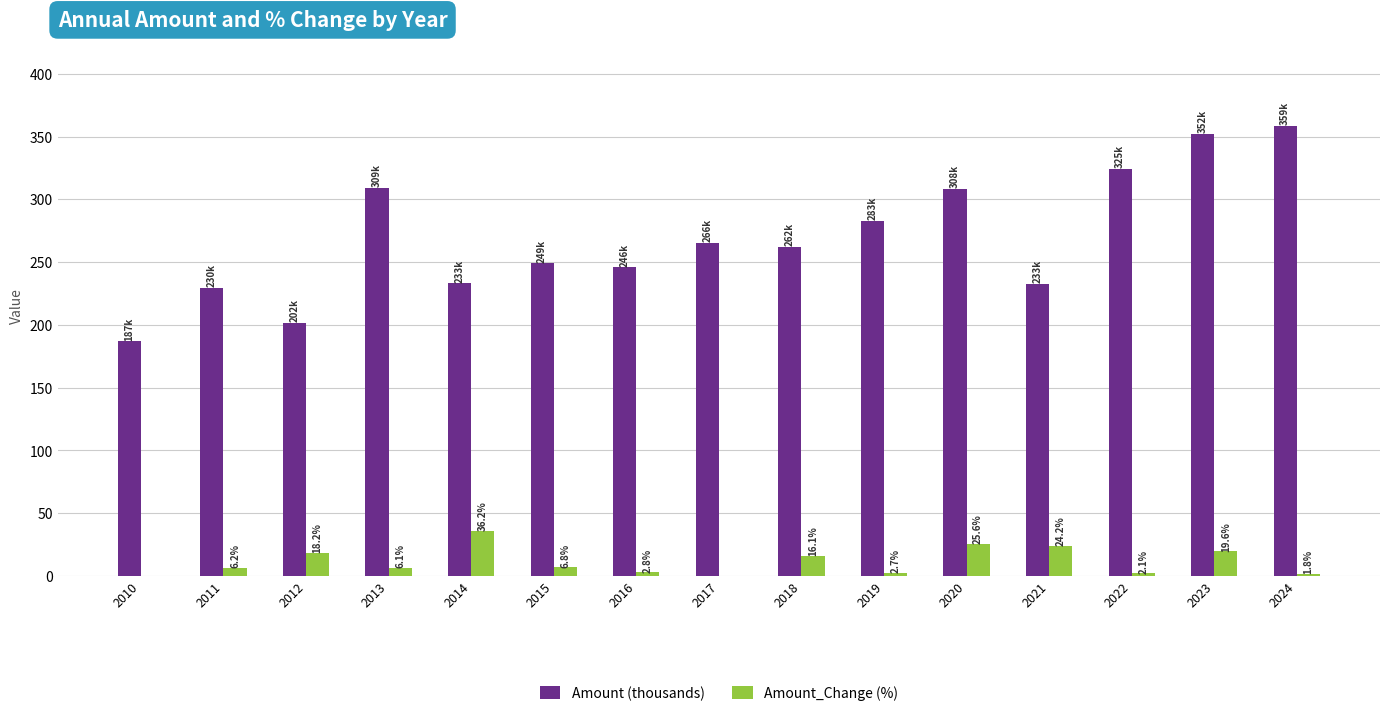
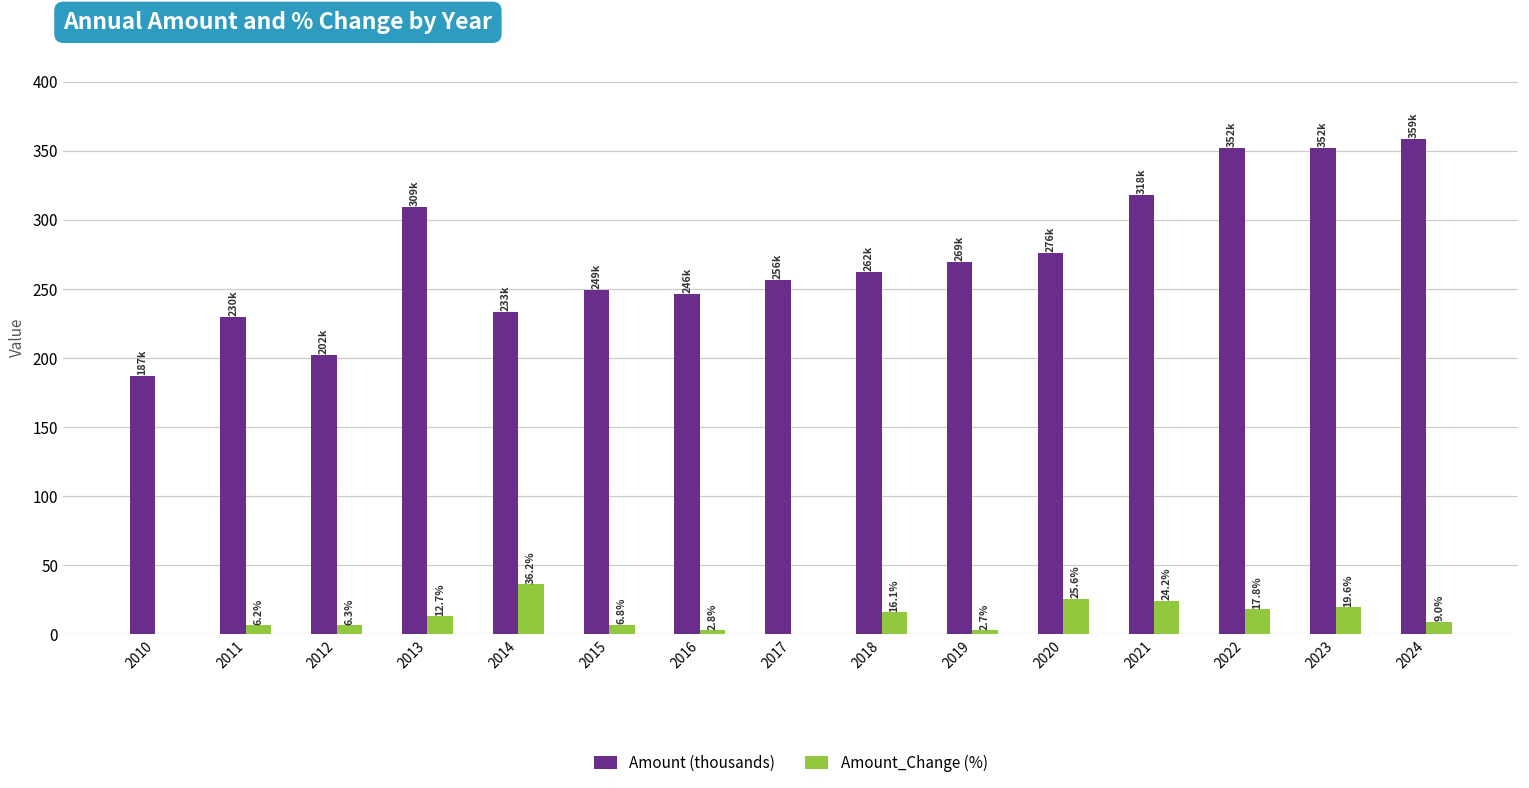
Amount_Change (%), 2012: 18.2% -> 6.3%
Amount_Change (%), 2013: 6.1% -> 12.7%
Amount (thousands), 2017: 266k -> 256k
Amount (thousands), 2019: 283k -> 269k
Amount (thousands), 2020: 308k -> 276k
Amount (thousands), 2021: 233k -> 318k
Amount (thousands), 2022: 325k -> 352k
Amount_Change (%), 2022: 2.1% -> 17.8%
Amount_Change (%), 2024: 1.8% -> 9.0%
